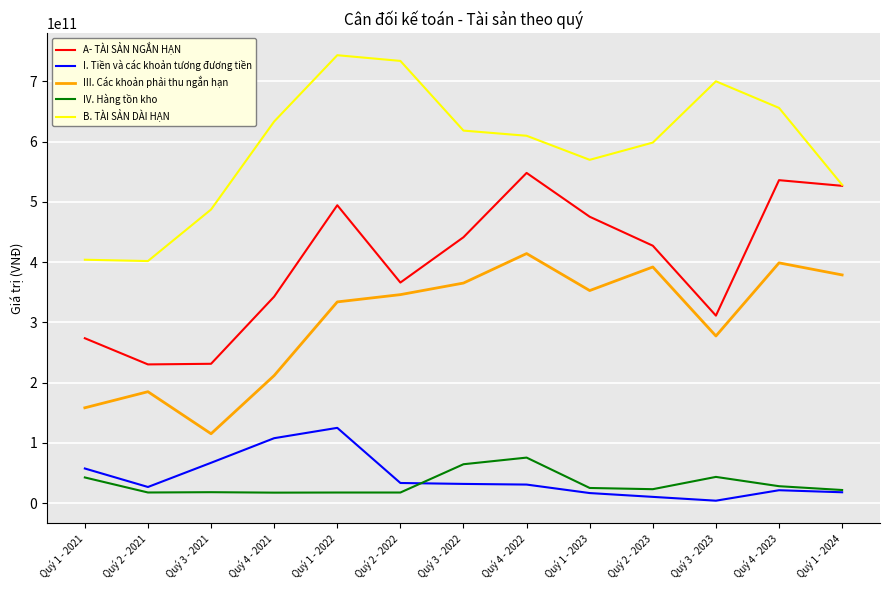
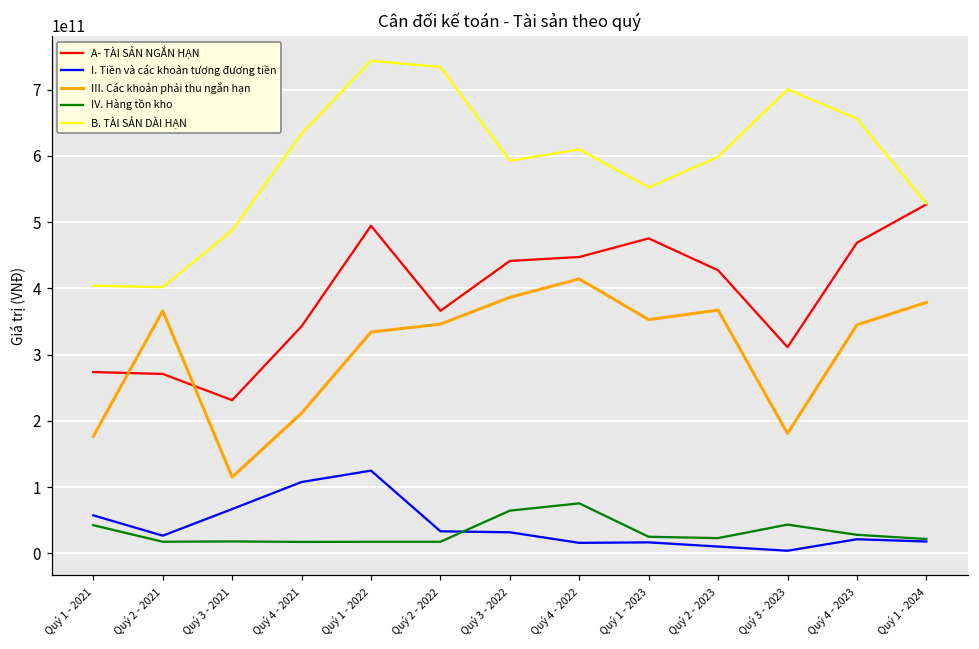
III. Các khoản phải thu ngắn hạn, Quý 1 - 2021: 160000000000 -> 180000000000
A- TÀI SẢN NGẮN HẠN, Quý 2 - 2021: 230000000000 -> 270000000000
III. Các khoản phải thu ngắn hạn, Quý 2 - 2021: 180000000000 -> 370000000000
III. Các khoản phải thu ngắn hạn, Quý 3 - 2022: 370000000000 -> 390000000000
B. TÀI SẢN DÀI HẠN, Quý 3 - 2022: 620000000000 -> 590000000000
A- TÀI SẢN NGẮN HẠN, Quý 4 - 2022: 550000000000 -> 450000000000
I. Tiền và các khoản tương đương tiền, Quý 4 - 2022: 30000000000 -> 20000000000
B. TÀI SẢN DÀI HẠN, Quý 1 - 2023: 570000000000 -> 550000000000
III. Các khoản phải thu ngắn hạn, Quý 2 - 2023: 390000000000 -> 370000000000
III. Các khoản phải thu ngắn hạn, Quý 3 - 2023: 280000000000 -> 180000000000
A- TÀI SẢN NGẮN HẠN, Quý 4 - 2023: 540000000000 -> 470000000000
III. Các khoản phải thu ngắn hạn, Quý 4 - 2023: 400000000000 -> 340000000000
